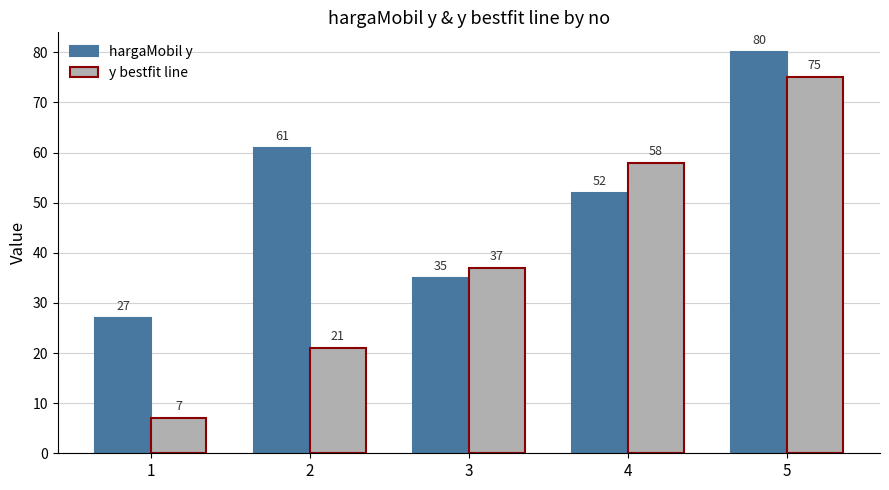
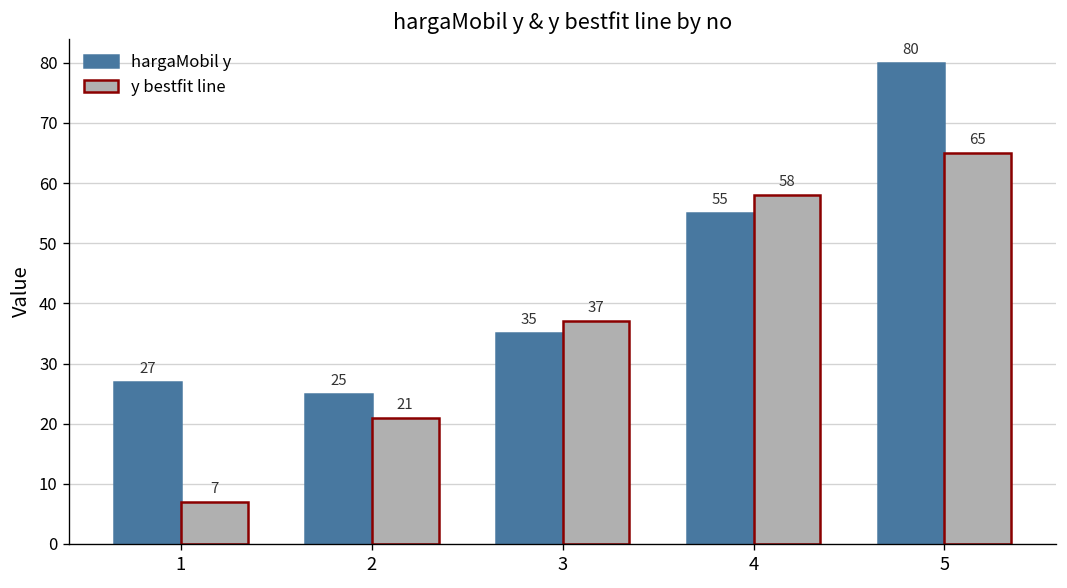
hargaMobil y, 2: 61 -> 25
hargaMobil y, 4: 52 -> 55
y bestfit line, 5: 75 -> 65
